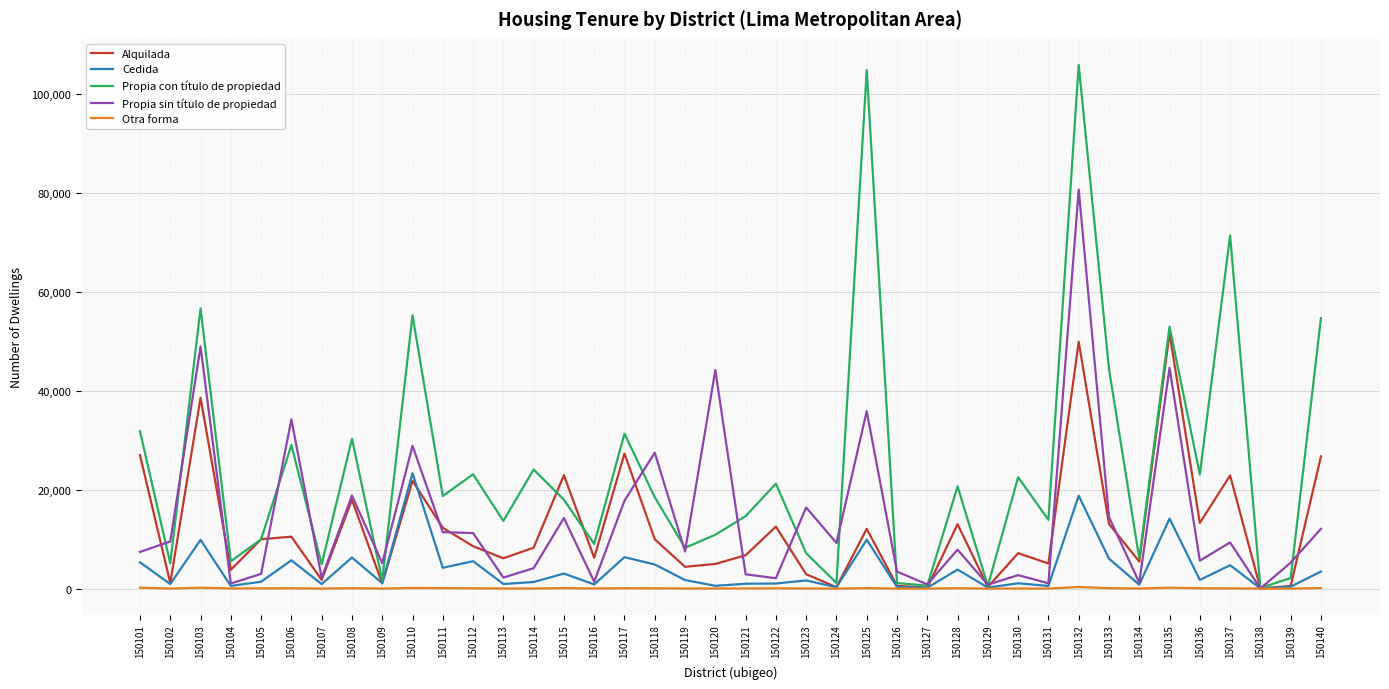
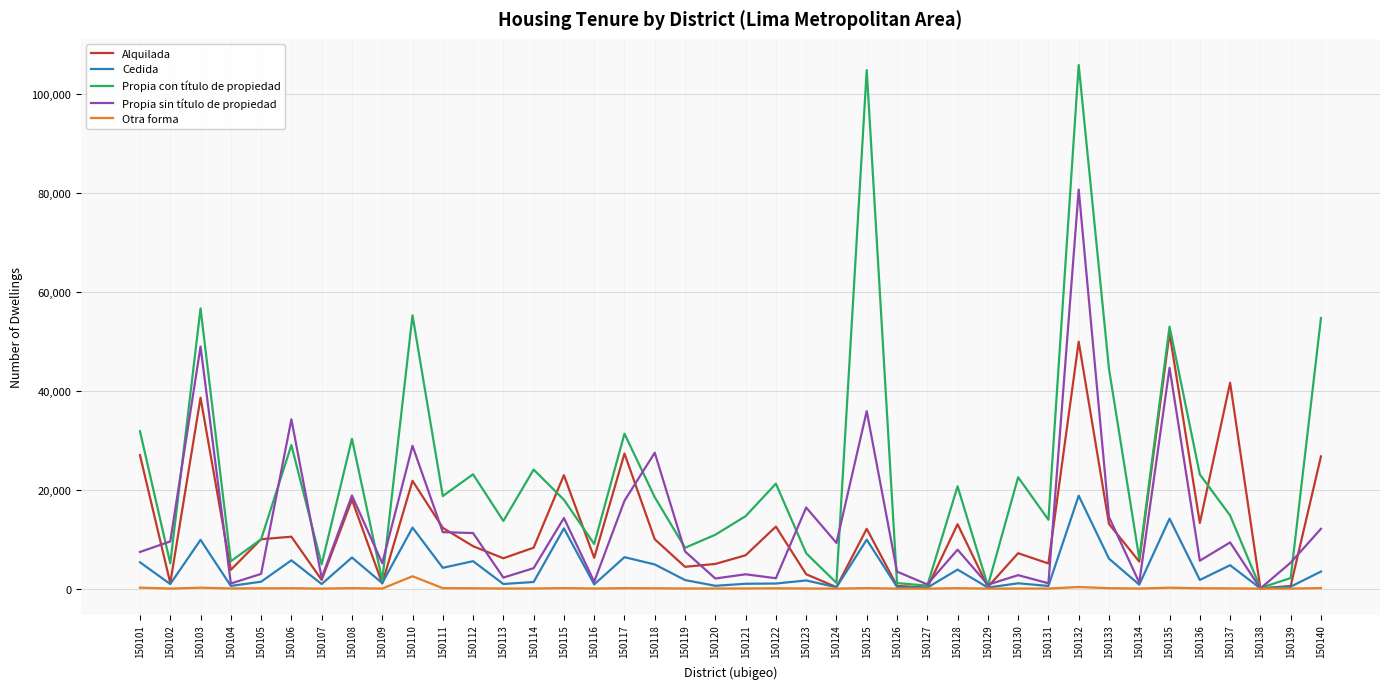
Cedida, 150110: 23,000 -> 12,000
Otra forma, 150110: 0 -> 2,000
Cedida, 150115: 3,000 -> 12,000
Propia sin título de propiedad, 150120: 44,000 -> 2,000
Alquilada, 150137: 23,000 -> 42,000
Propia con título de propiedad, 150137: 71,000 -> 15,000
